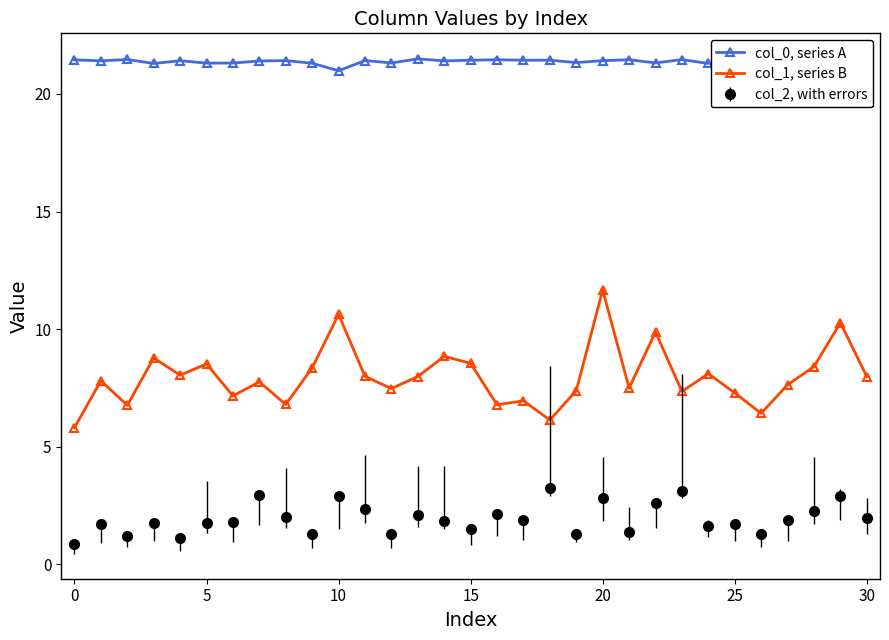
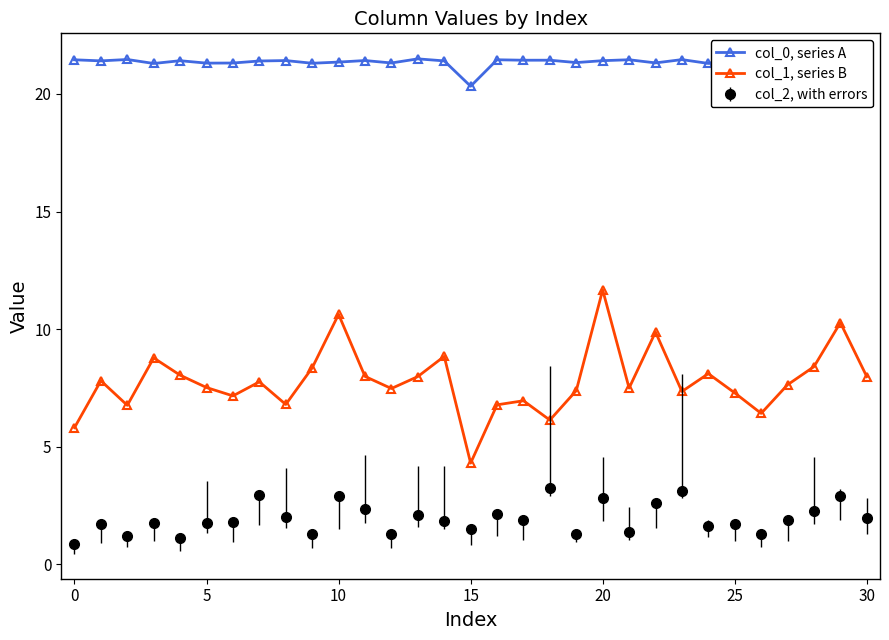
col_1, series B, 5: 8.5 -> 7.5
col_0, series A, 10: 21.0 -> 21.4
col_0, series A, 15: 21.4 -> 20.3
col_1, series B, 15: 8.5 -> 4.3
